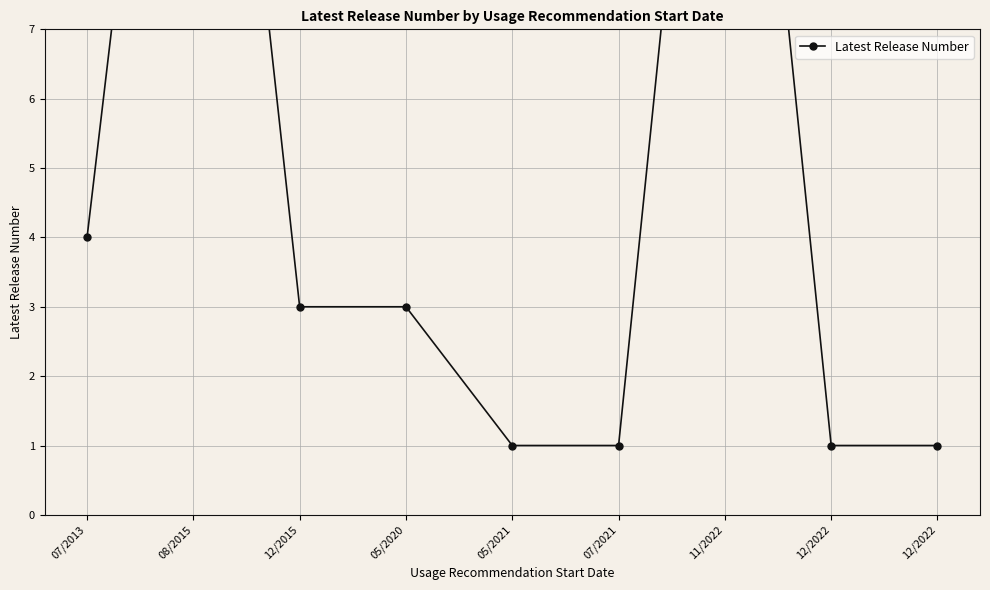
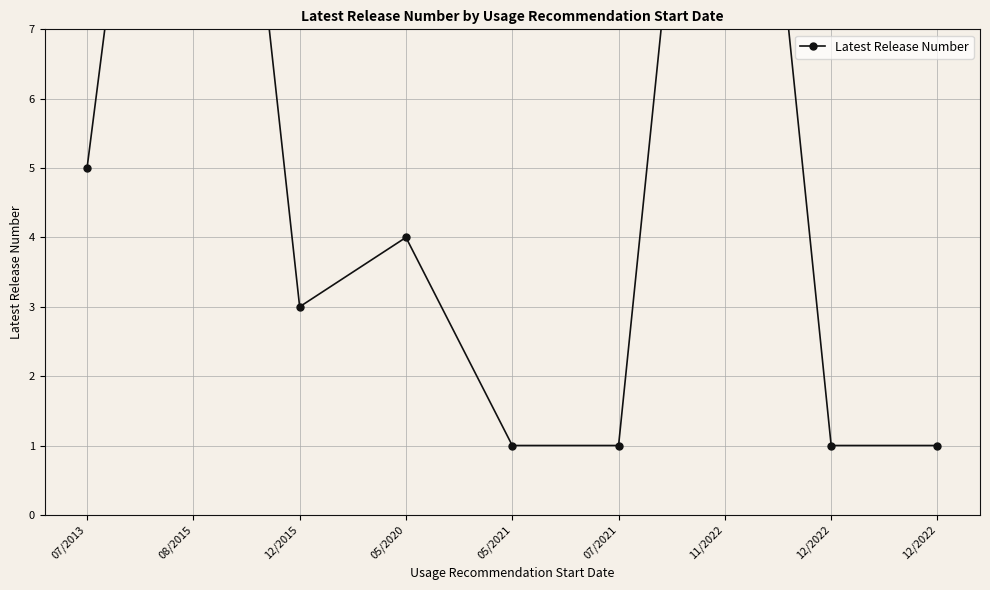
07/2013: 4 -> 5
05/2020: 3 -> 4
